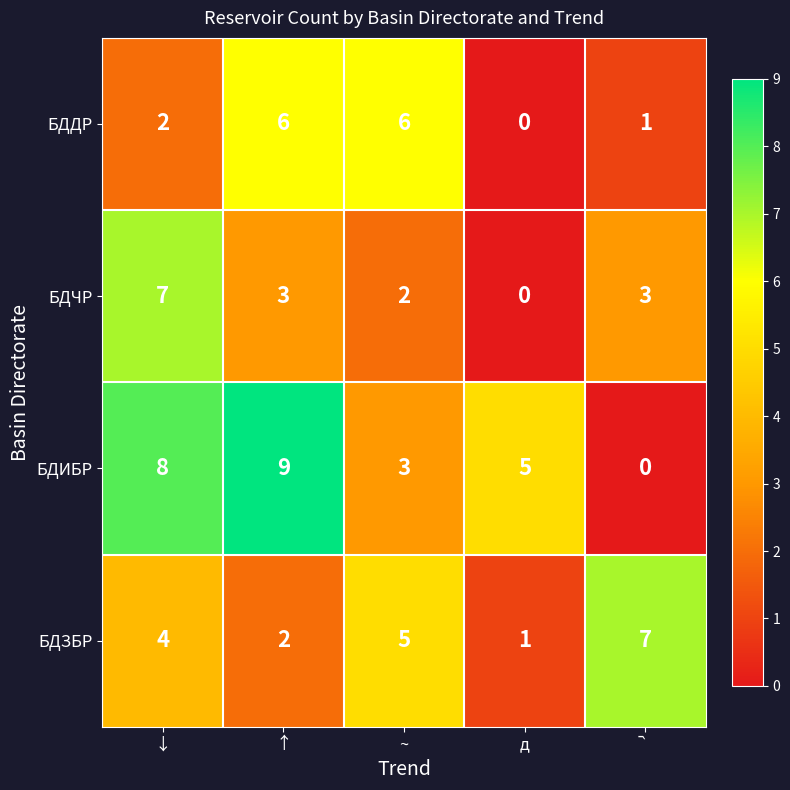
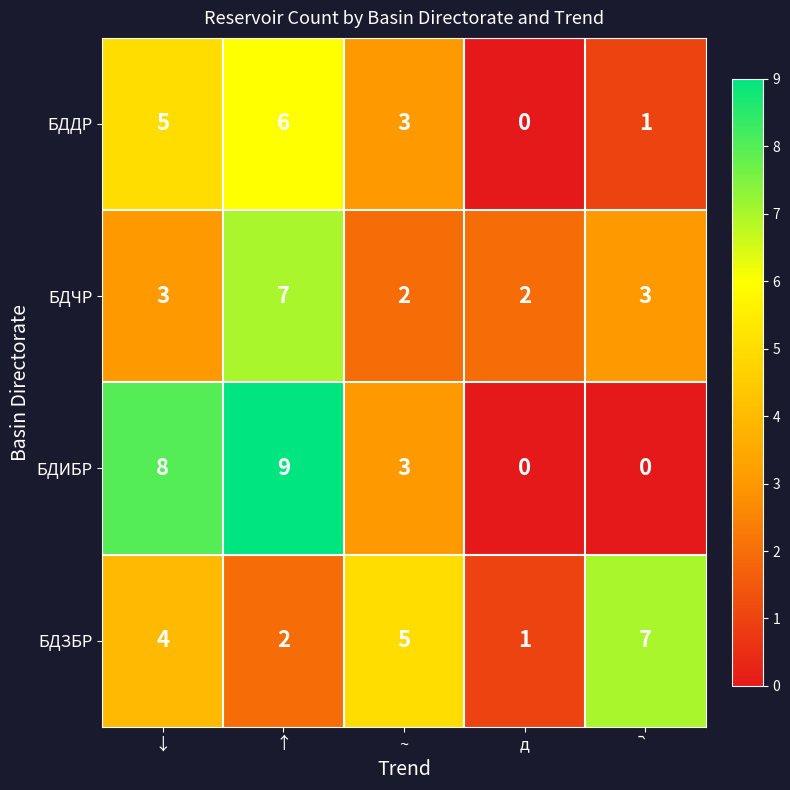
БДДР, ↓: 2 -> 5
БДДР, ~: 6 -> 3
БДЧР, ↓: 7 -> 3
БДЧР, ↑: 3 -> 7
БДЧР, д: 0 -> 2
БДИБР, д: 5 -> 0
